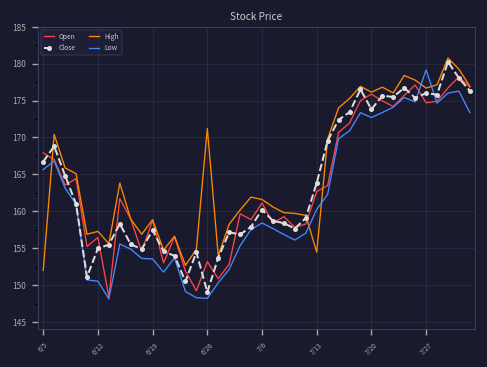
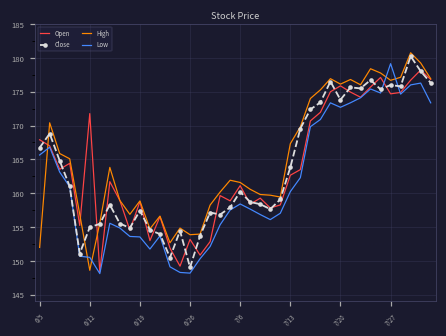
Open, 6/12: 156 -> 172
High, 6/12: 157 -> 149
High, 6/26: 171 -> 154
High, 7/13: 154 -> 167
